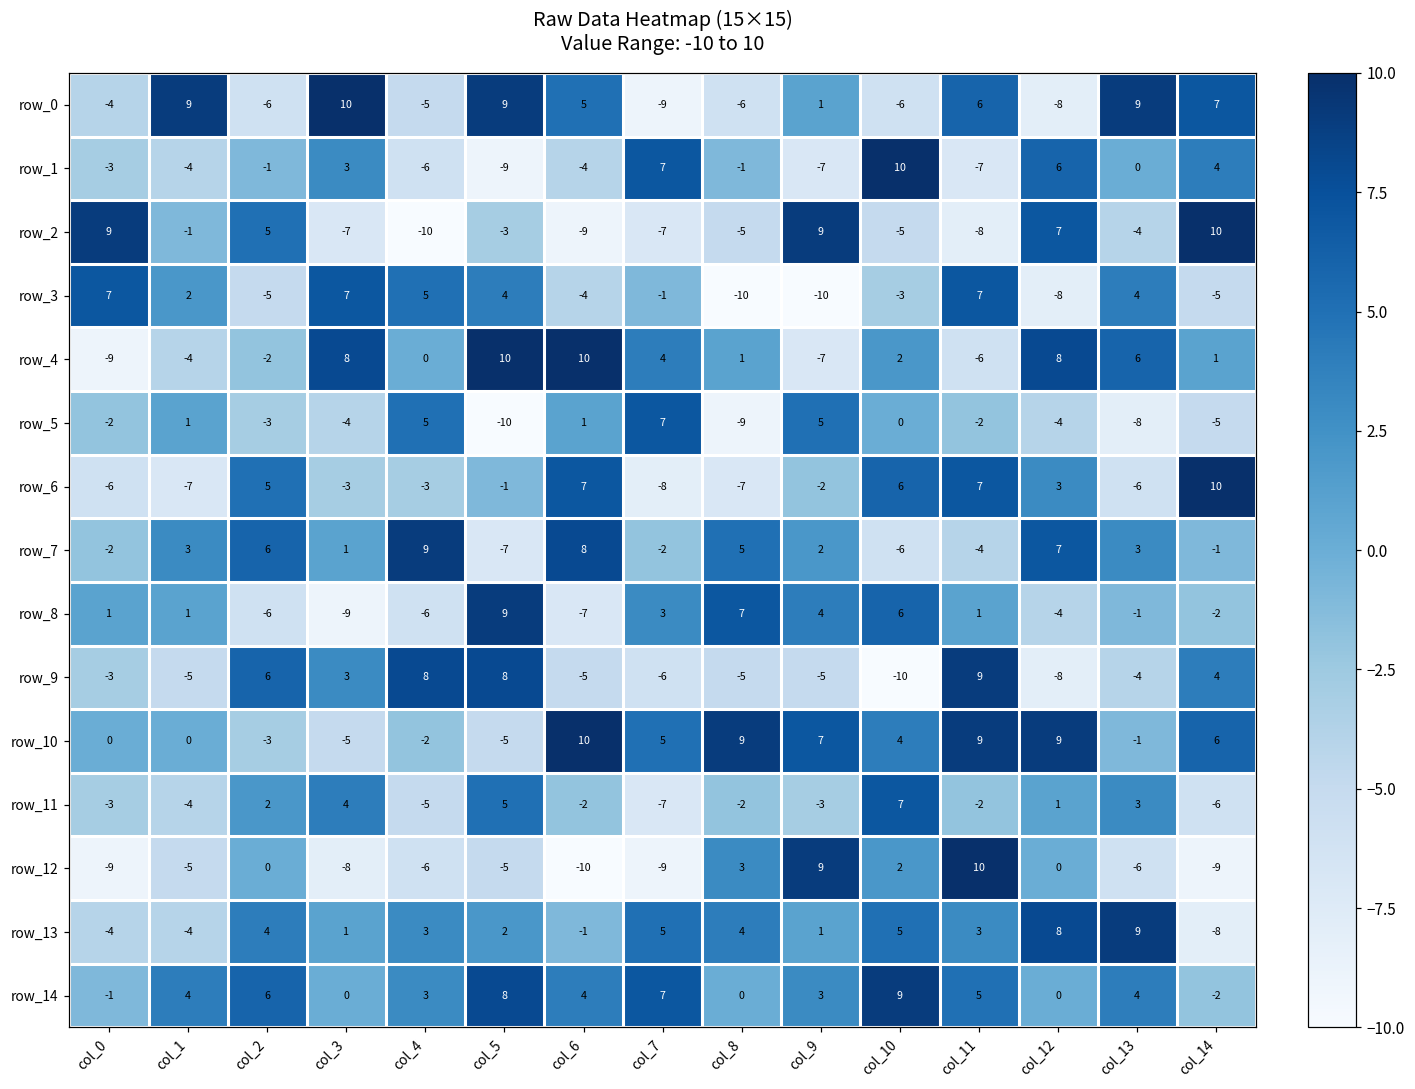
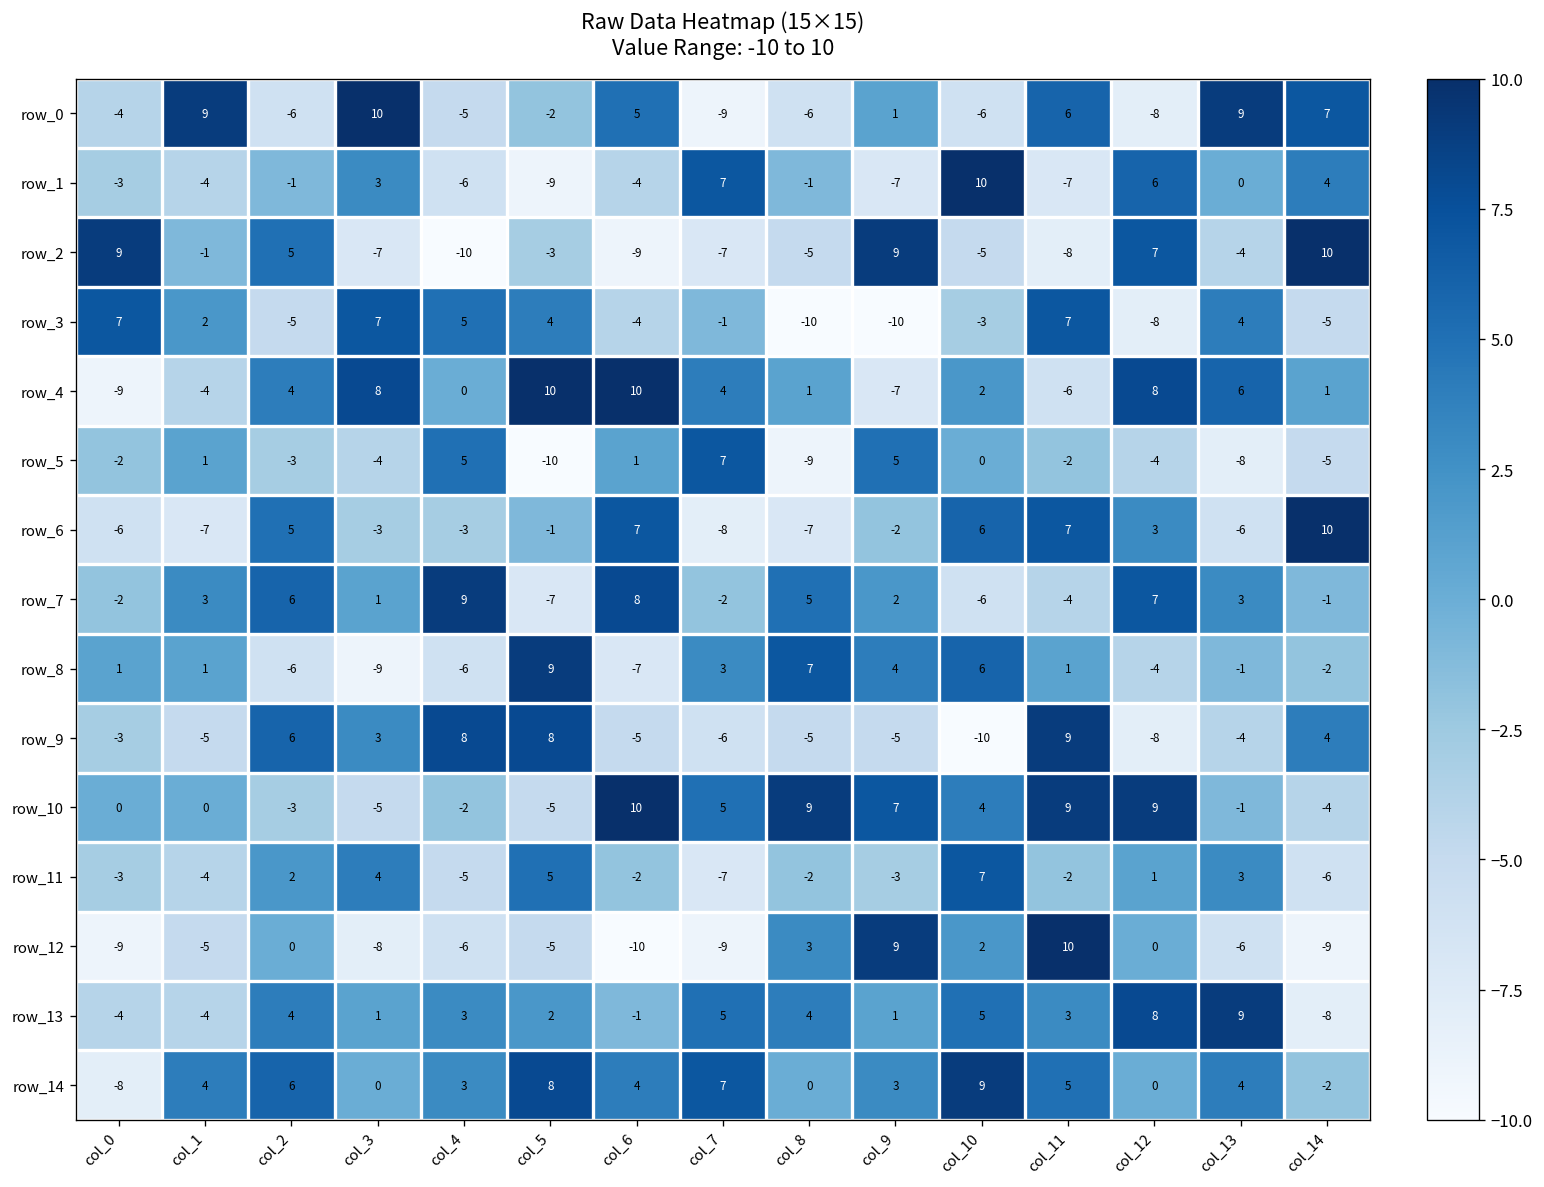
row_0, col_5: 9 -> -2
row_4, col_2: -2 -> 4
row_10, col_14: 6 -> -4
row_14, col_0: -1 -> -8
